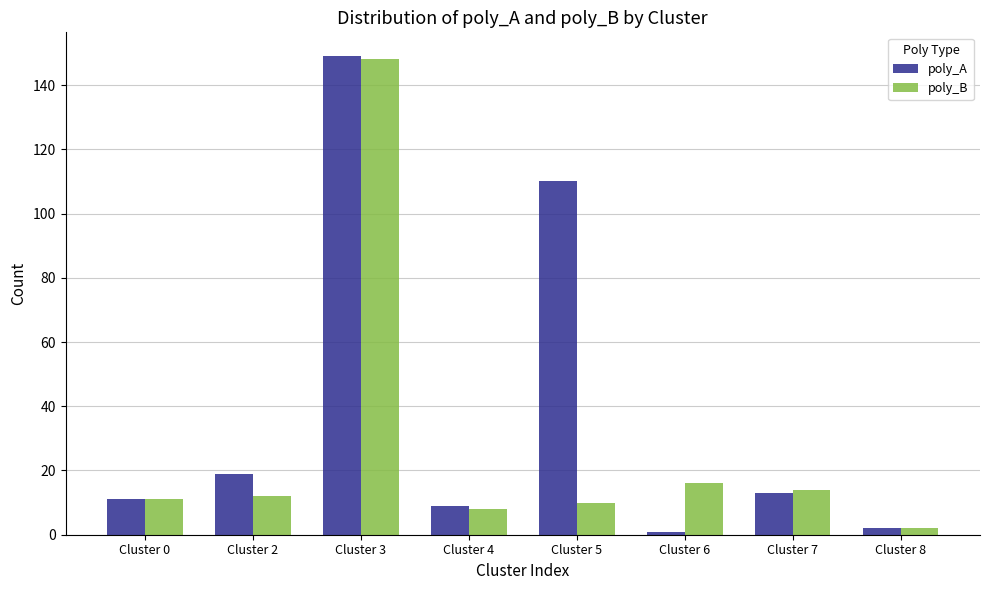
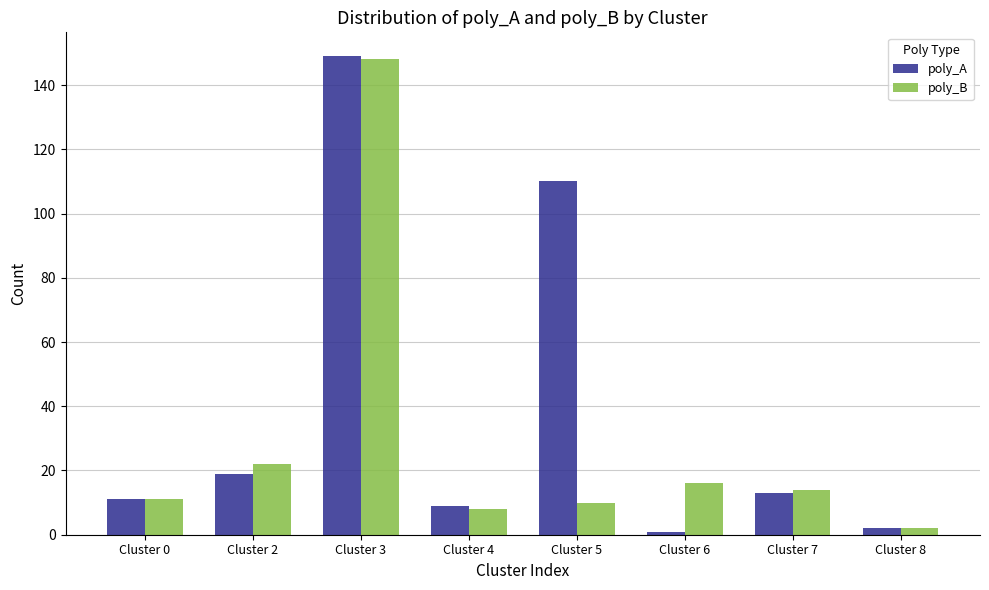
poly_B, Cluster 2: 12 -> 22
